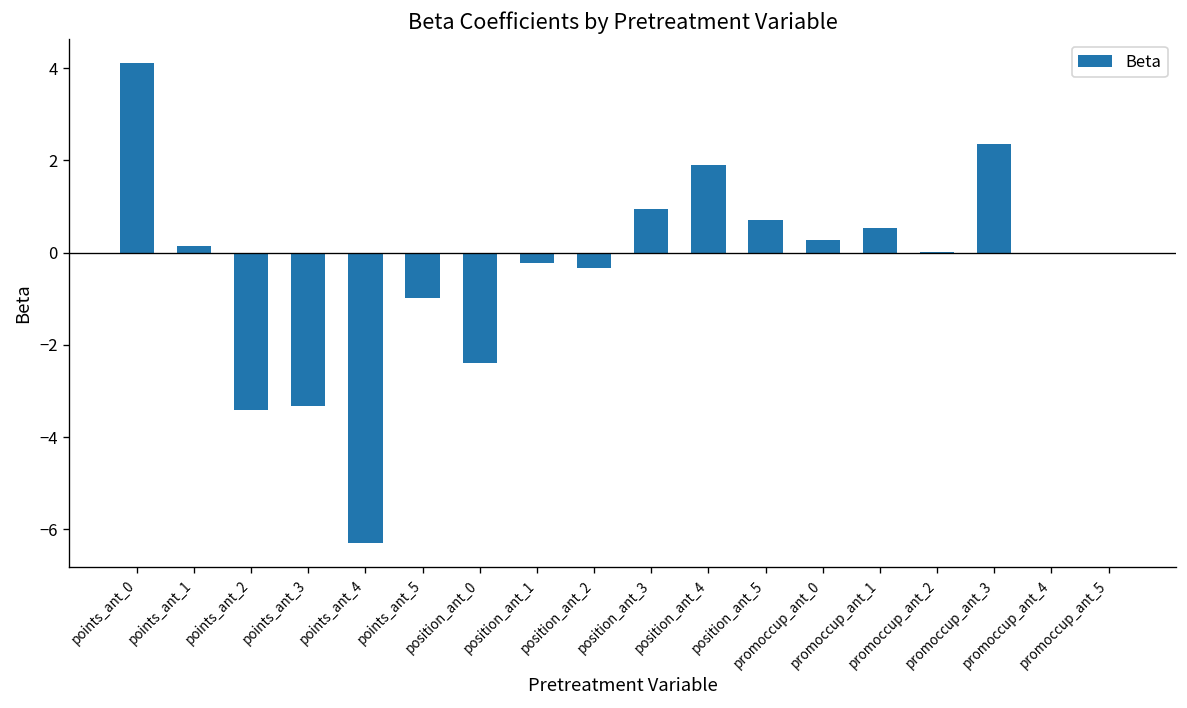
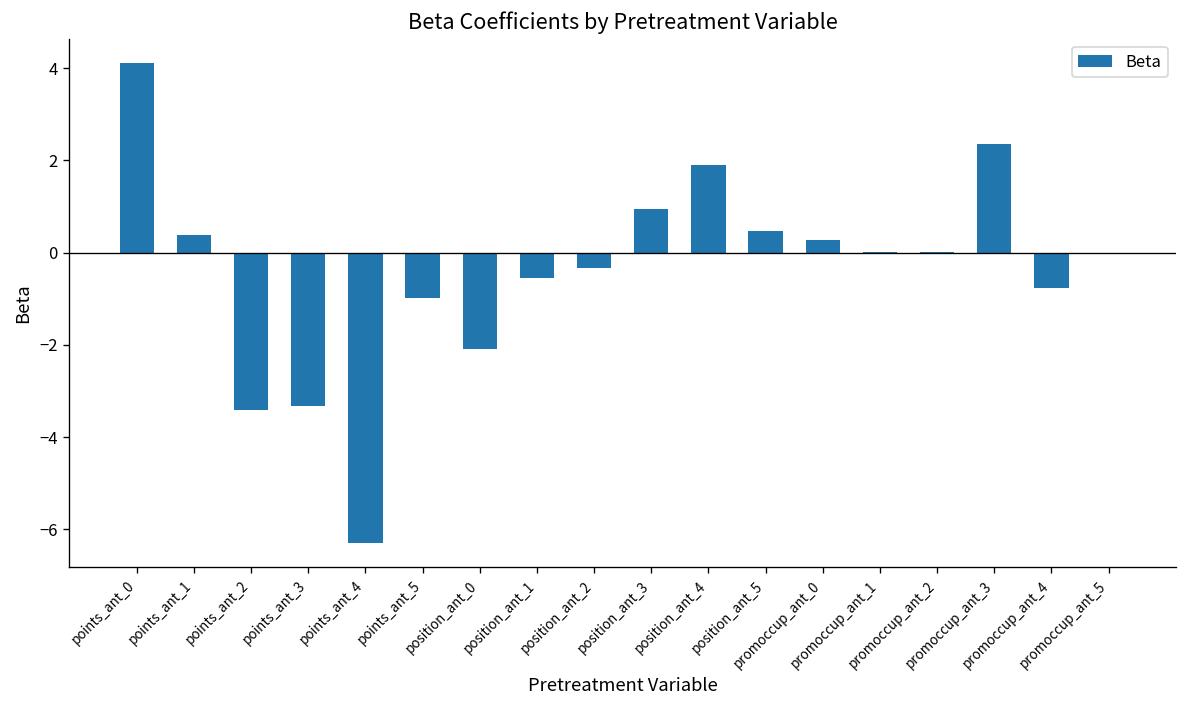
points_ant_1: 0.2 -> 0.4
position_ant_0: -2.4 -> -2.1
position_ant_1: -0.2 -> -0.6
position_ant_5: 0.7 -> 0.5
promoccup_ant_1: 0.5 -> 0.0
promoccup_ant_4: 0.0 -> -0.8
